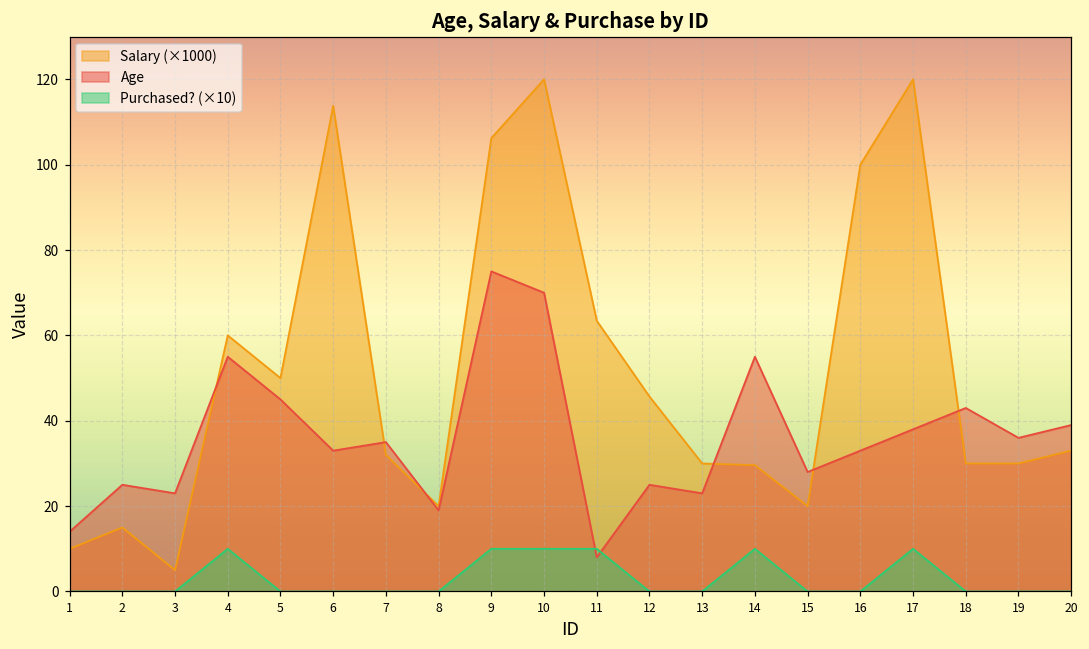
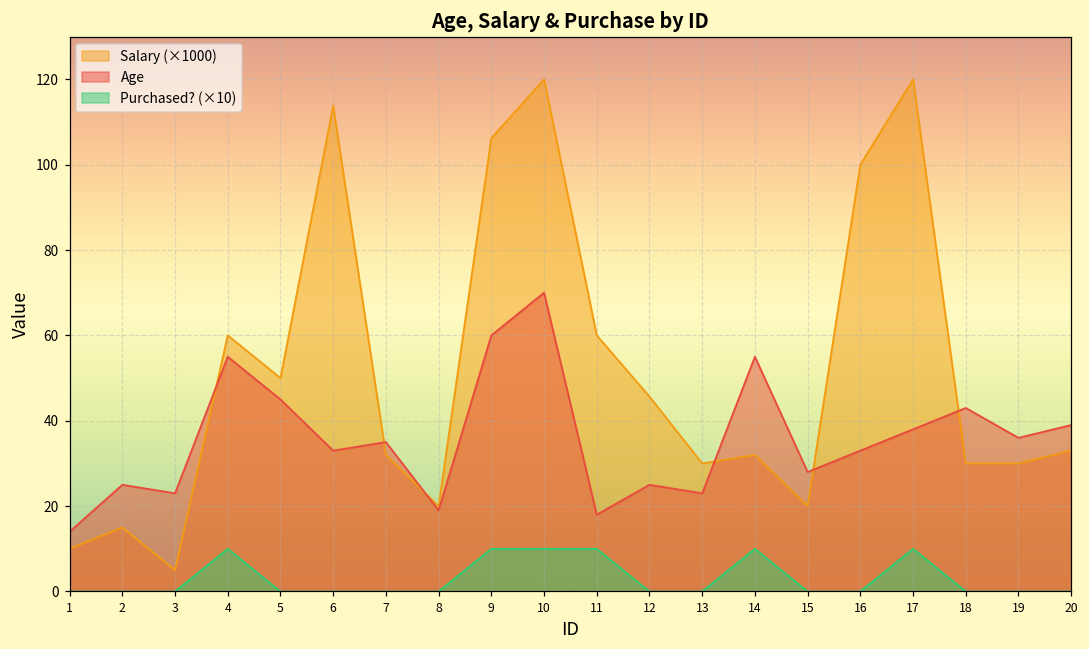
Age, 9: 75 -> 60
Salary (×1000), 11: 63 -> 60
Age, 11: 8 -> 18
Salary (×1000), 14: 30 -> 32
